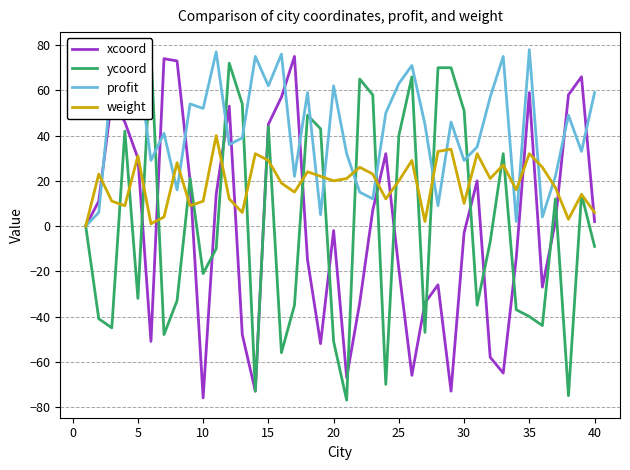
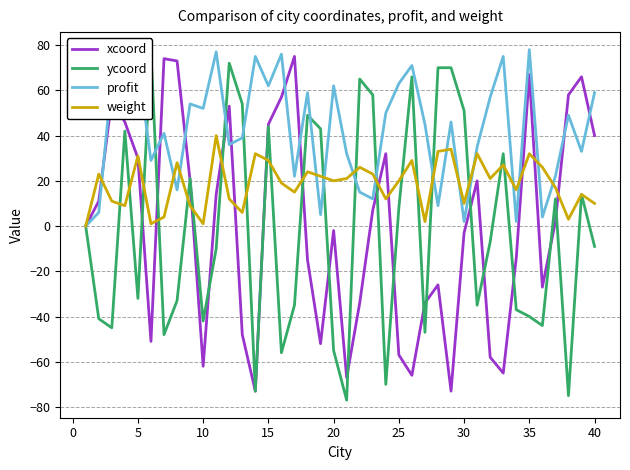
xcoord, 10: -76 -> -62
ycoord, 10: -21 -> -42
weight, 10: 11 -> 1
ycoord, 20: -51 -> -55
xcoord, 25: -19 -> -57
ycoord, 25: 40 -> 8
profit, 30: 29 -> 2
xcoord, 35: 59 -> 67
xcoord, 40: 2 -> 40
weight, 40: 6 -> 10
